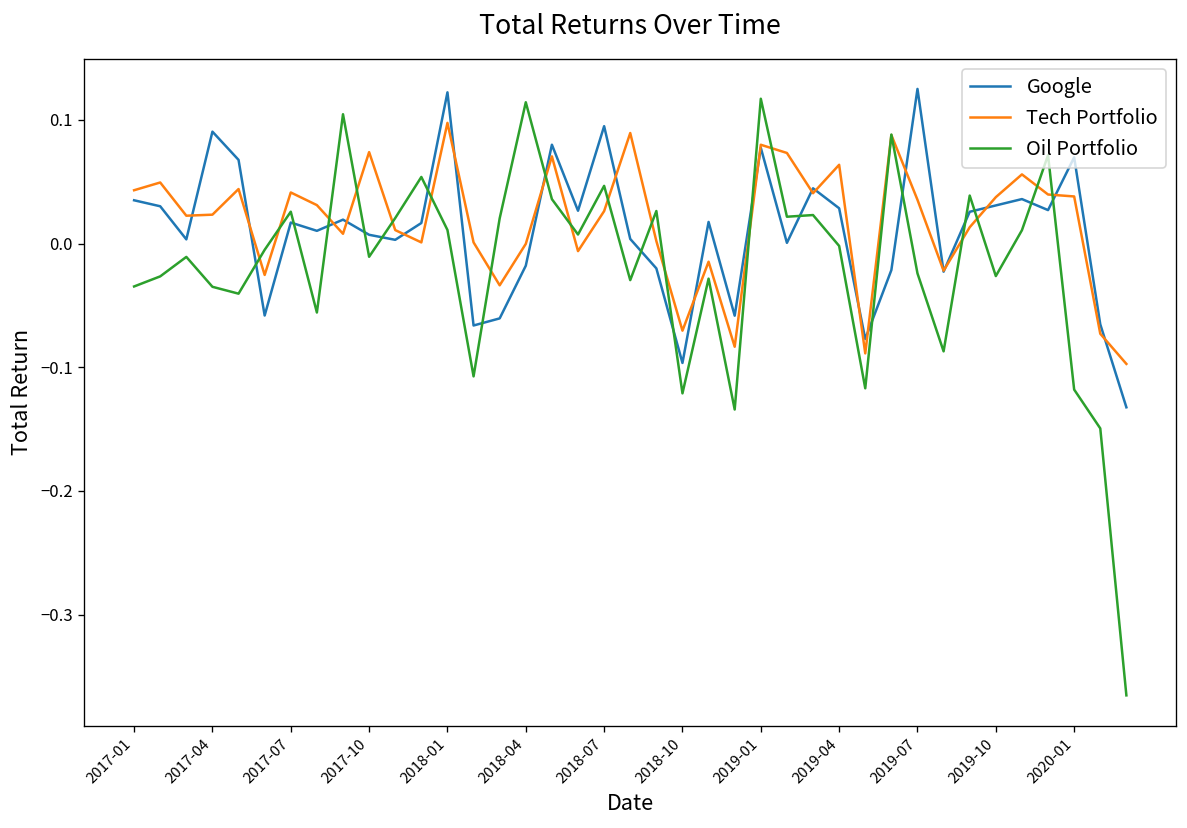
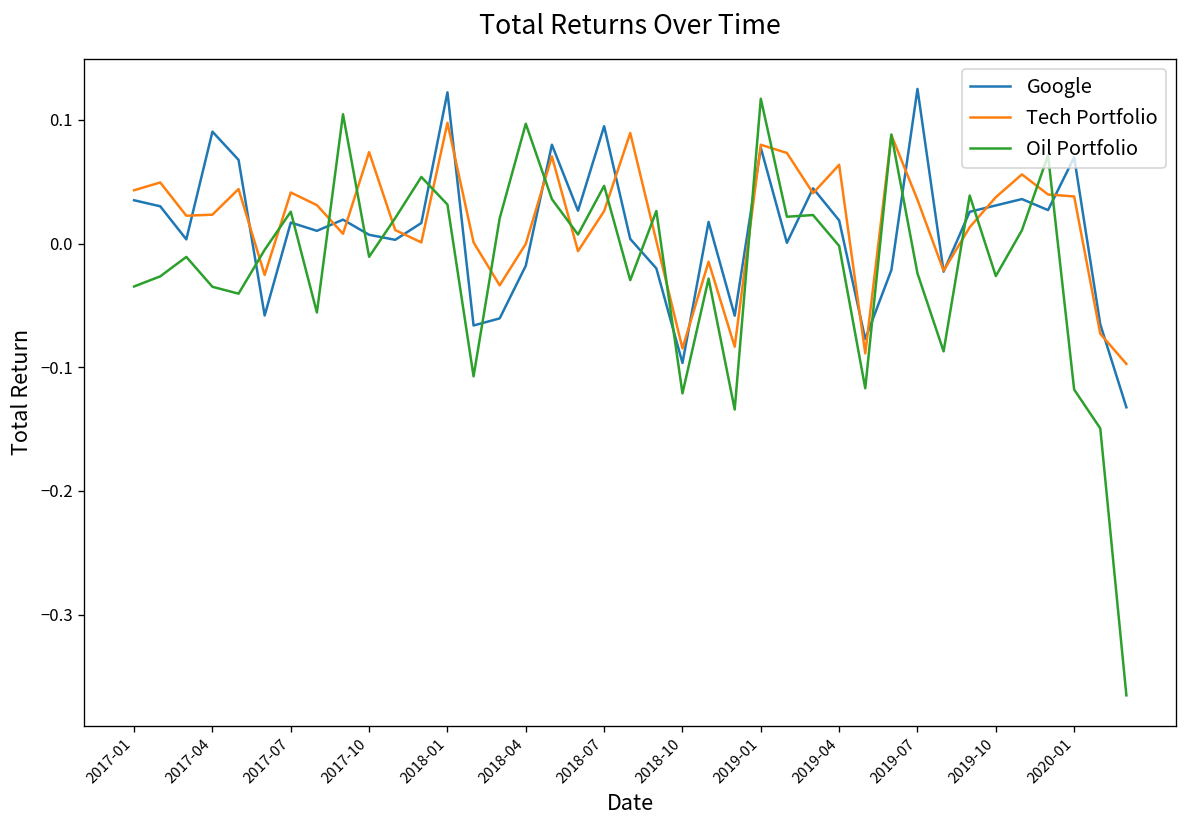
Oil Portfolio, 2018-01: 0.011 -> 0.032
Oil Portfolio, 2018-04: 0.114 -> 0.097
Tech Portfolio, 2018-10: -0.070 -> -0.085
Google, 2019-04: 0.029 -> 0.019
